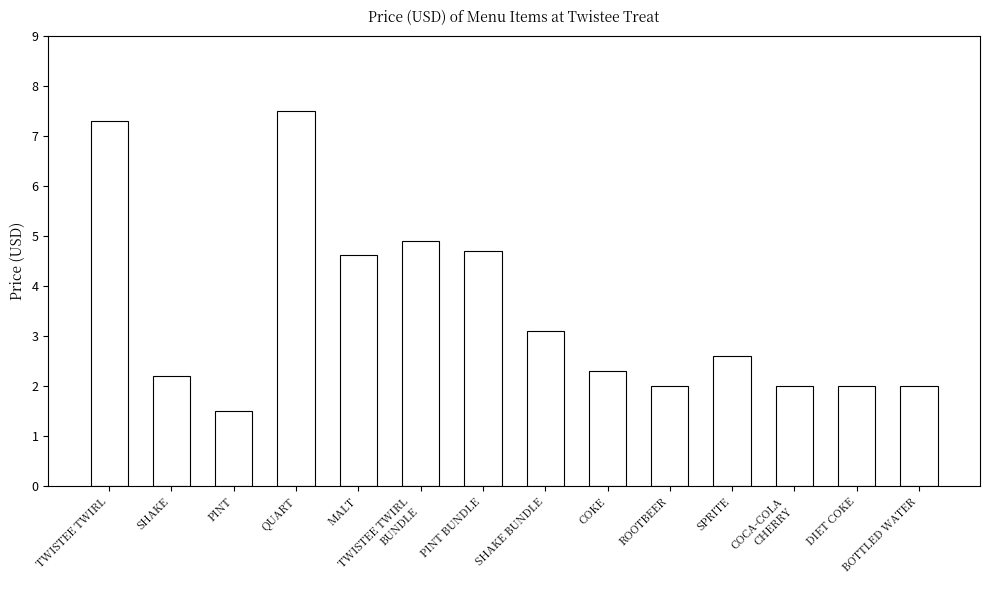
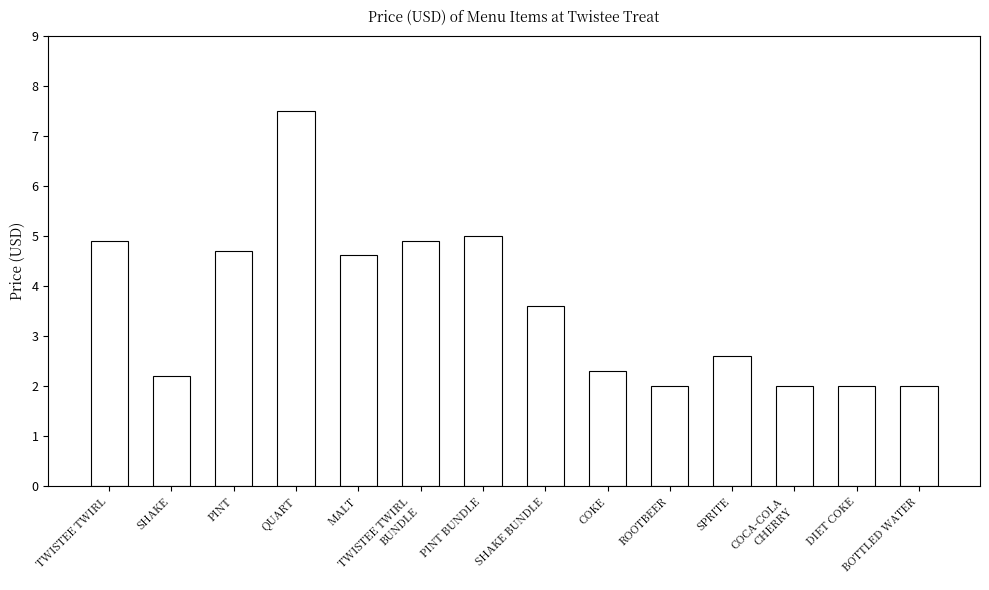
TWISTEE TWIRL: 7.3 -> 4.9
PINT: 1.5 -> 4.7
PINT BUNDLE: 4.7 -> 5.0
SHAKE BUNDLE: 3.1 -> 3.6
